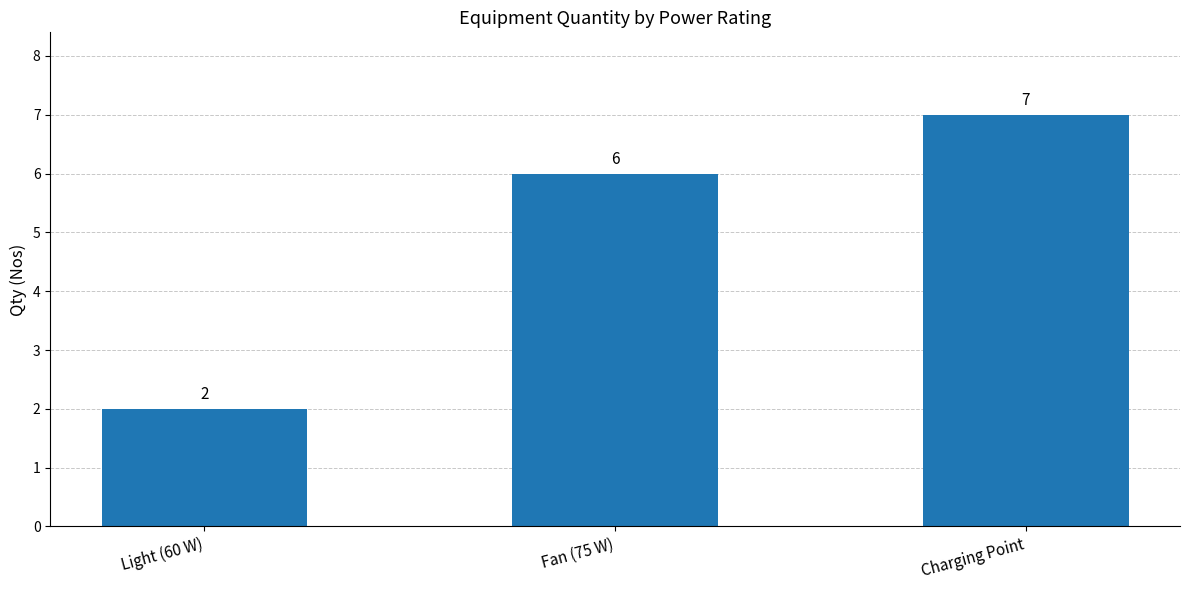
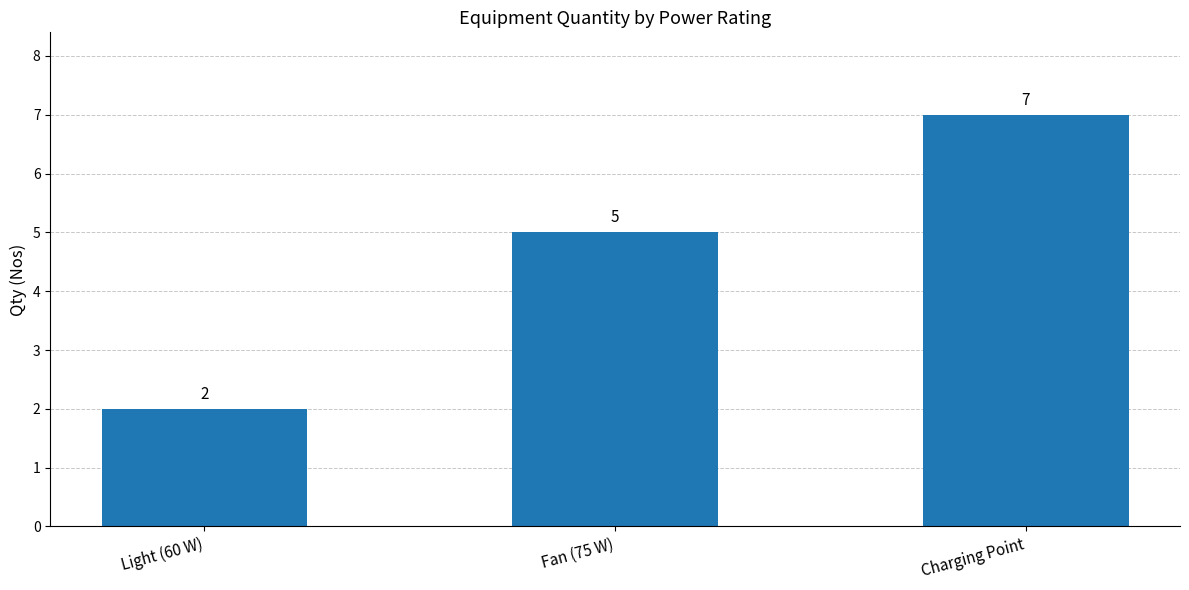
Fan (75 W): 6 -> 5
